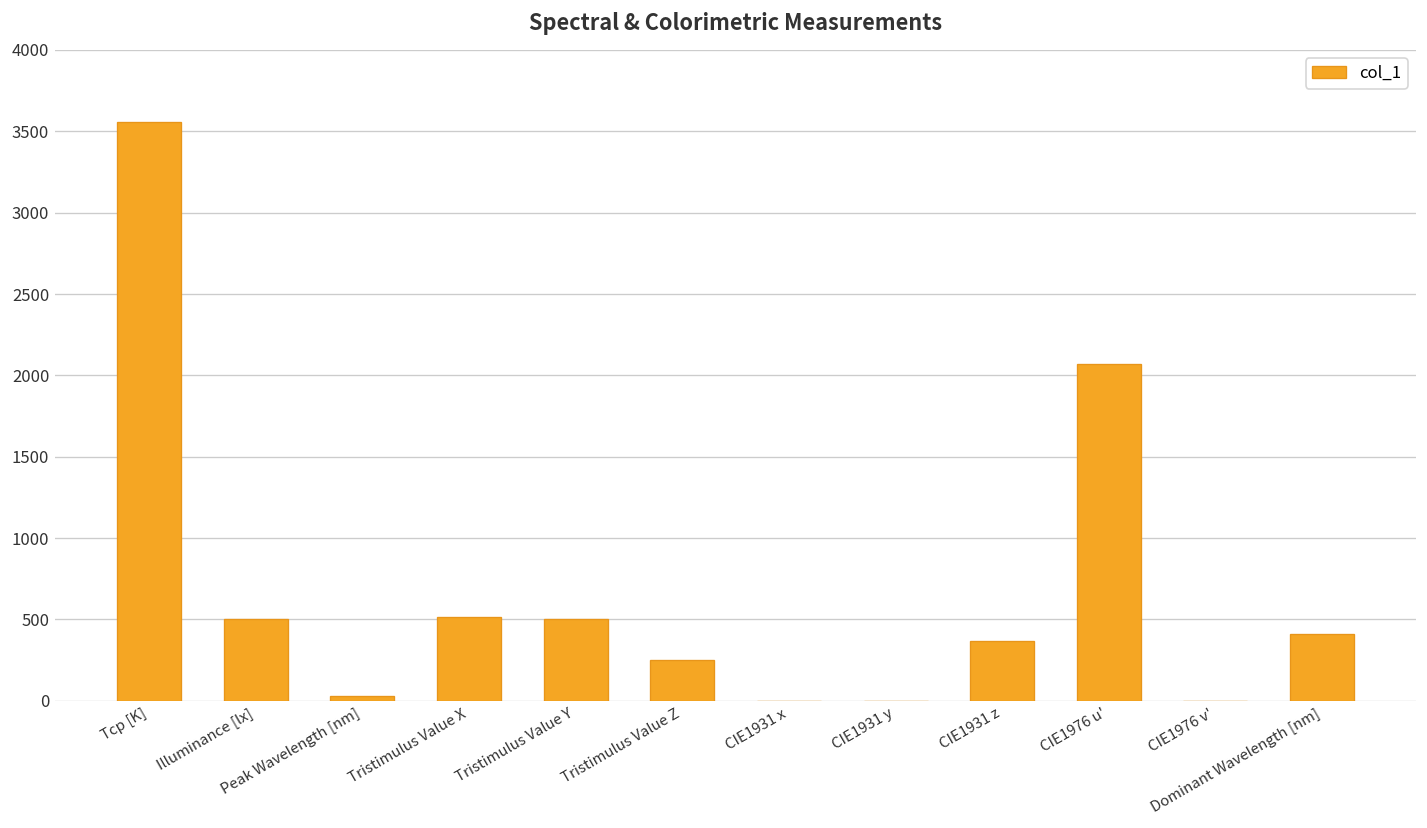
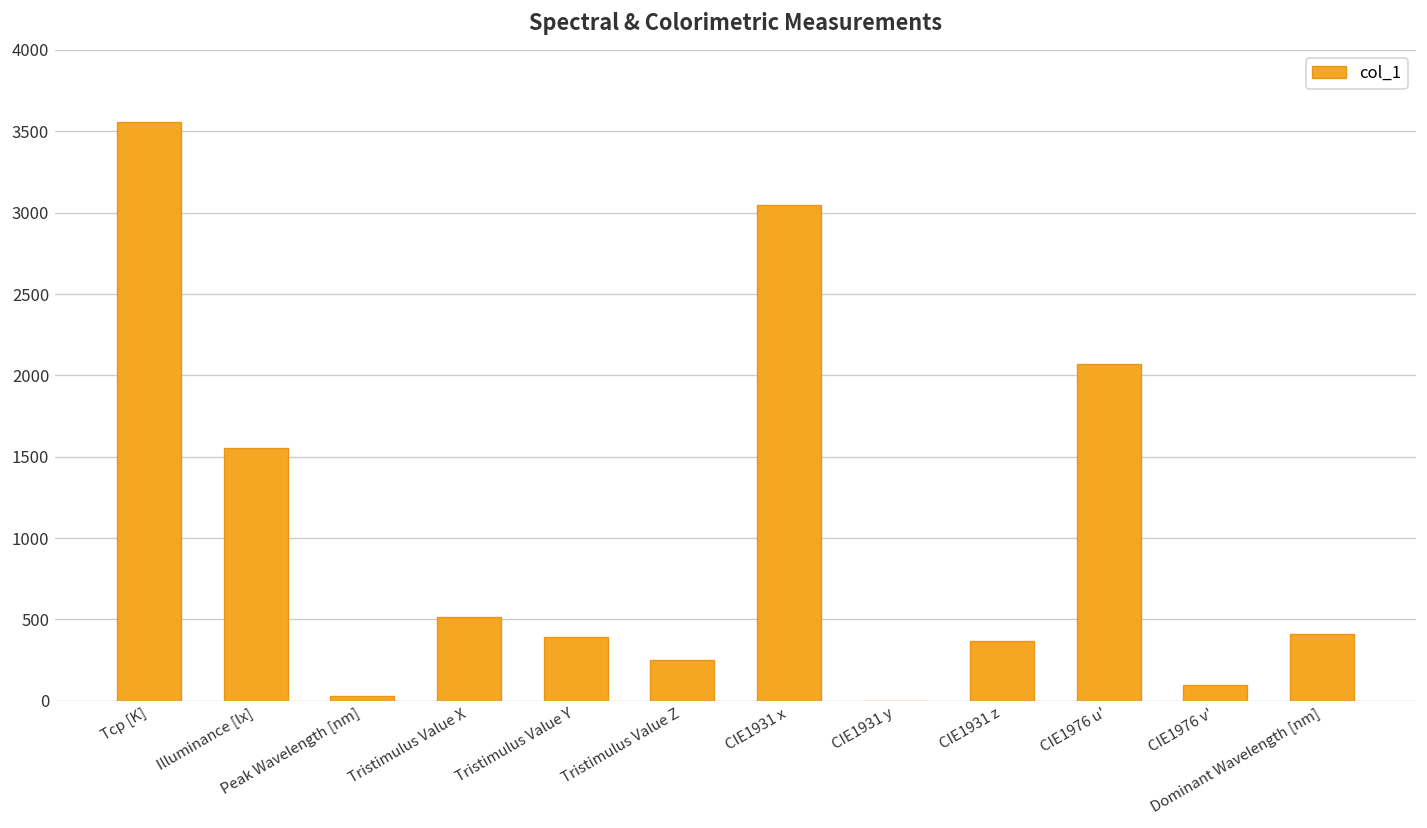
Illuminance [lx]: 500 -> 1560
Tristimulus Value Y: 500 -> 390
CIE1931 x: 0 -> 3050
CIE1976 v': 0 -> 100
